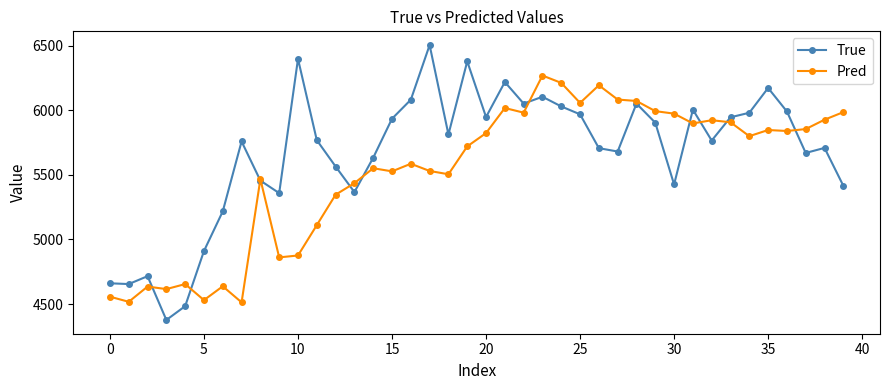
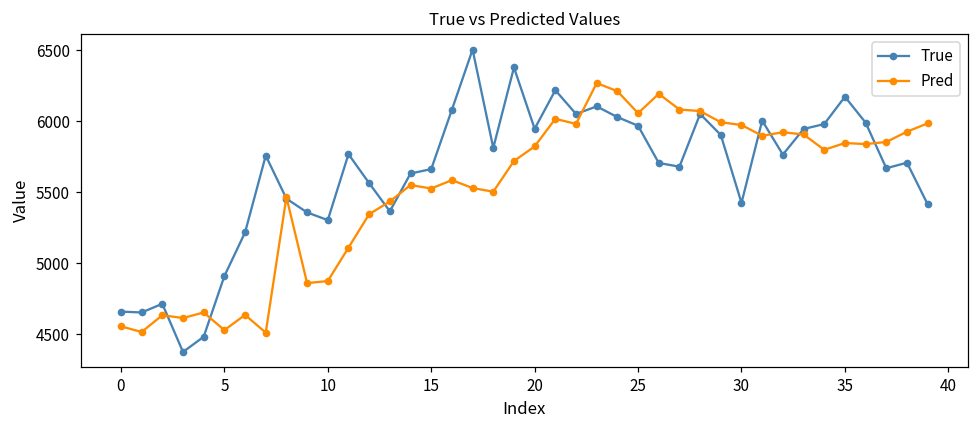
True, 10: 6400 -> 5310
True, 15: 5940 -> 5660
